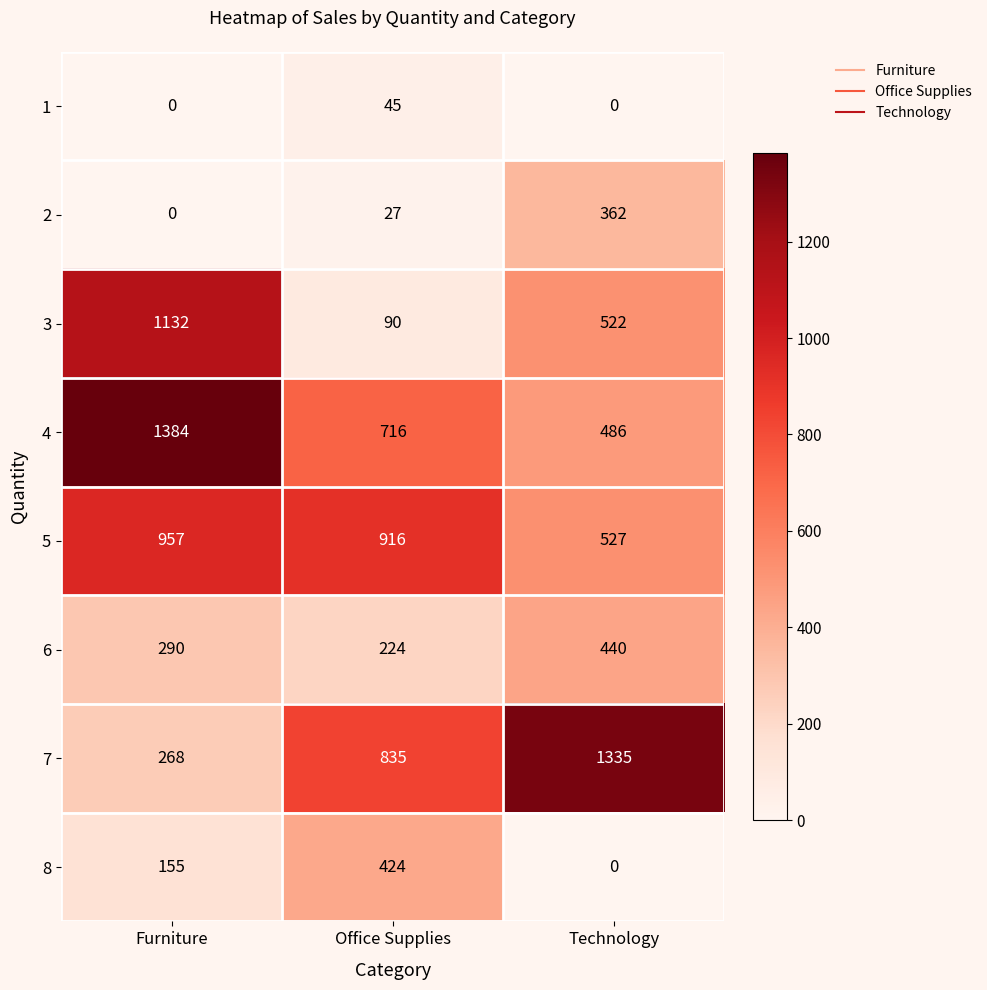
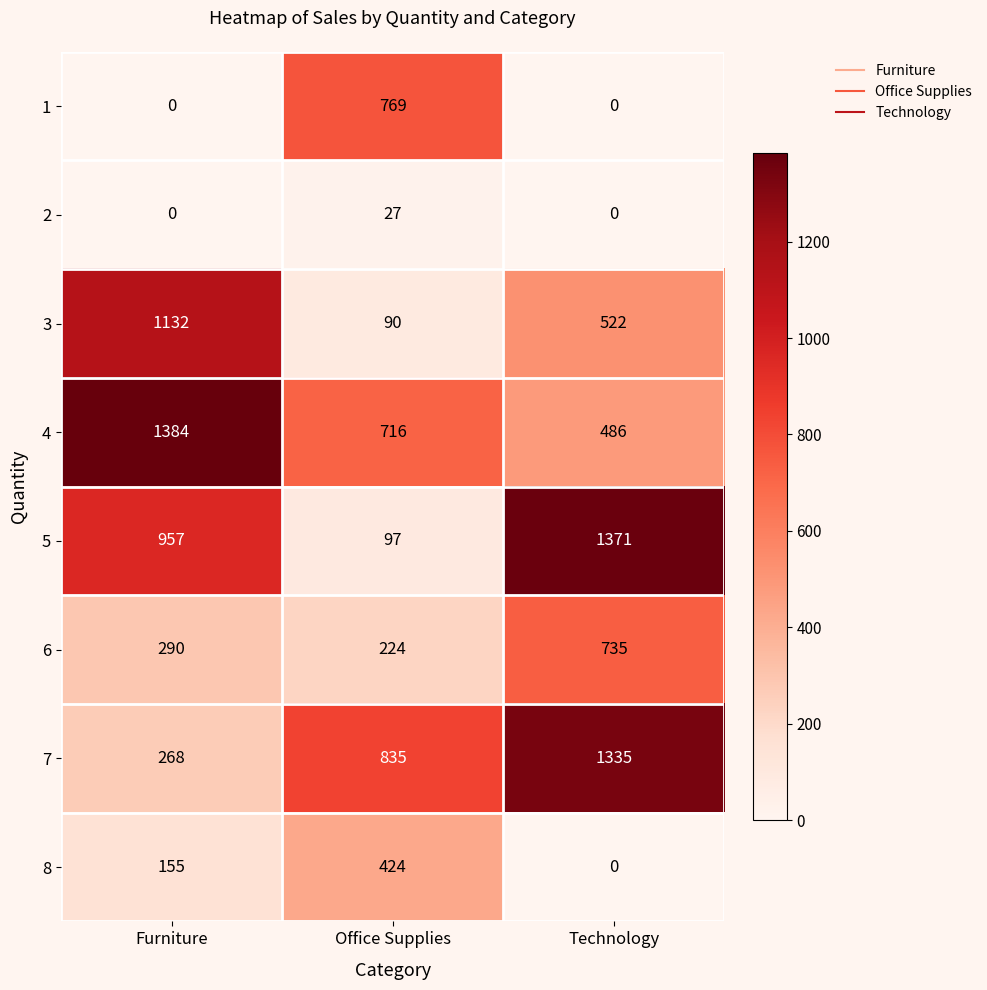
1, Office Supplies: 45 -> 769
2, Technology: 362 -> 0
5, Office Supplies: 916 -> 97
5, Technology: 527 -> 1371
6, Technology: 440 -> 735
